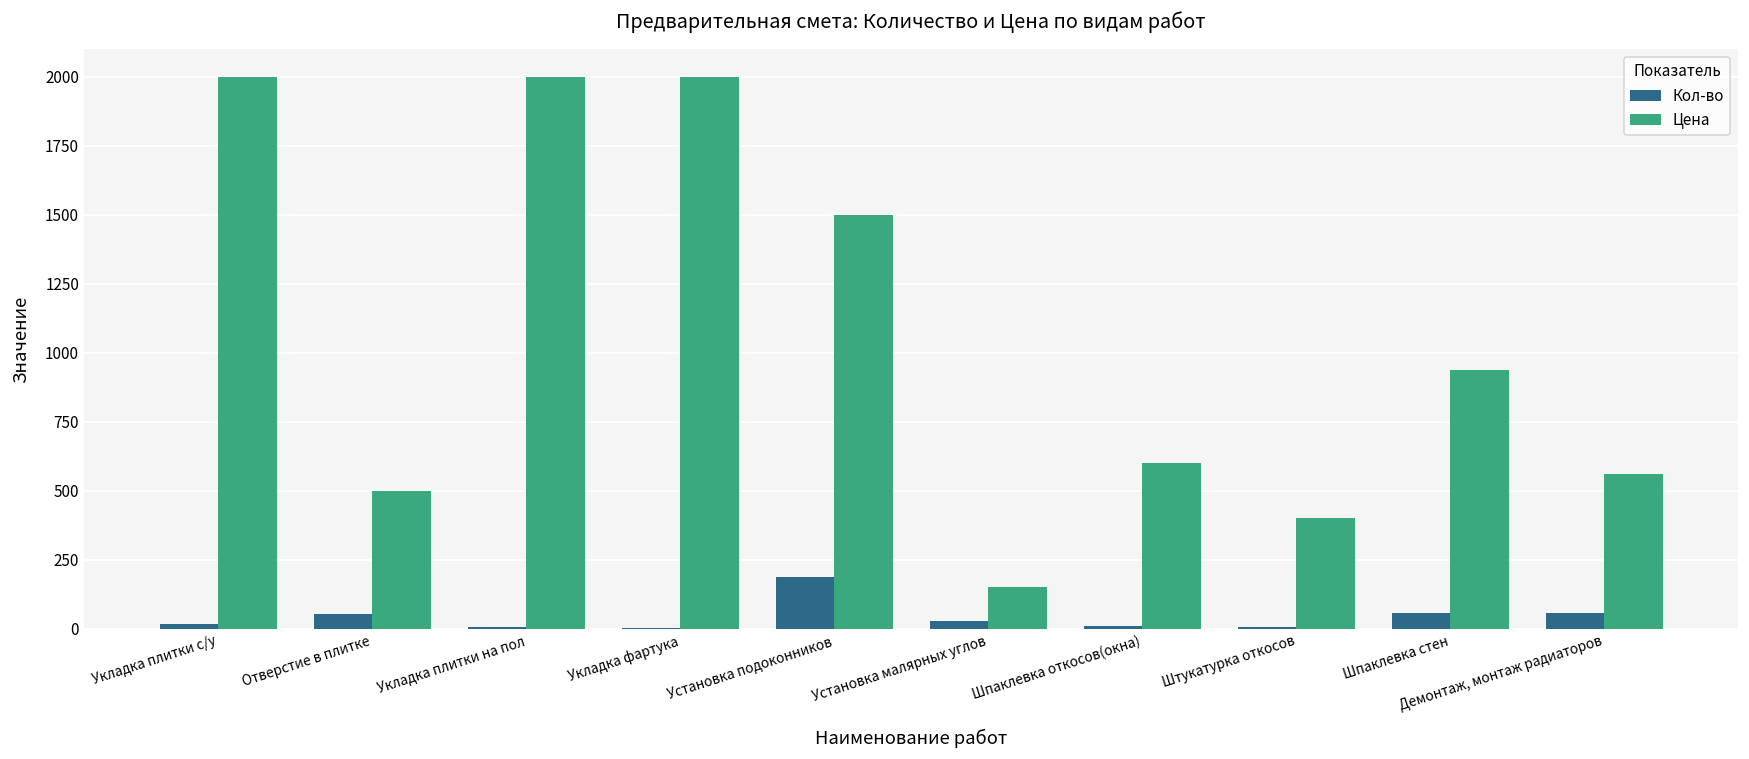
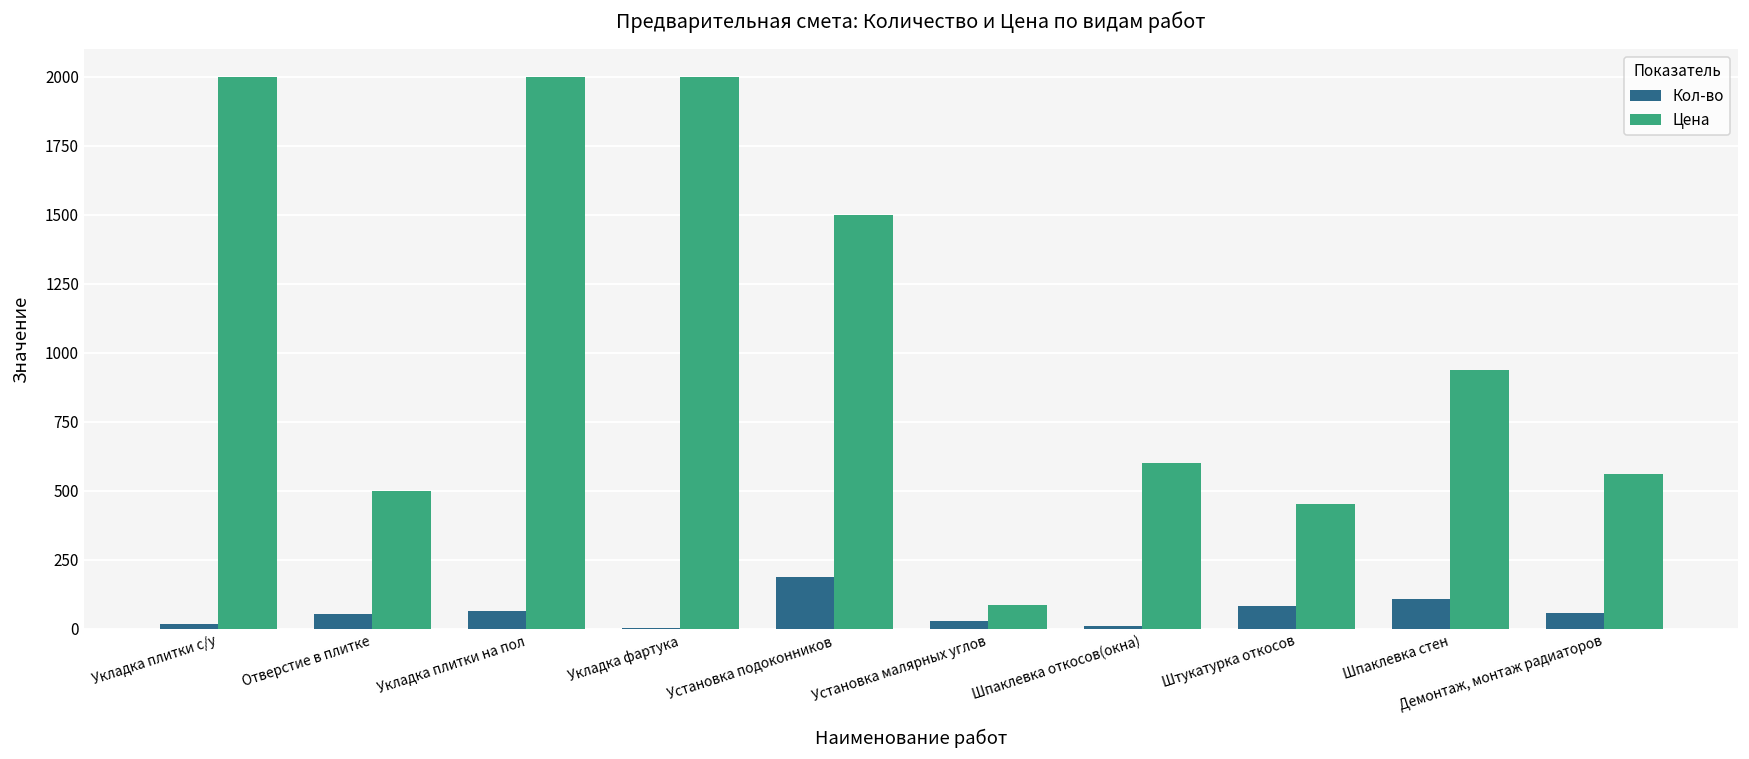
Кол-во, Укладка плитки на пол: 10 -> 60
Цена, Установка малярных углов: 150 -> 90
Кол-во, Штукатурка откосов: 10 -> 80
Цена, Штукатурка откосов: 400 -> 450
Кол-во, Шпаклевка стен: 60 -> 110
